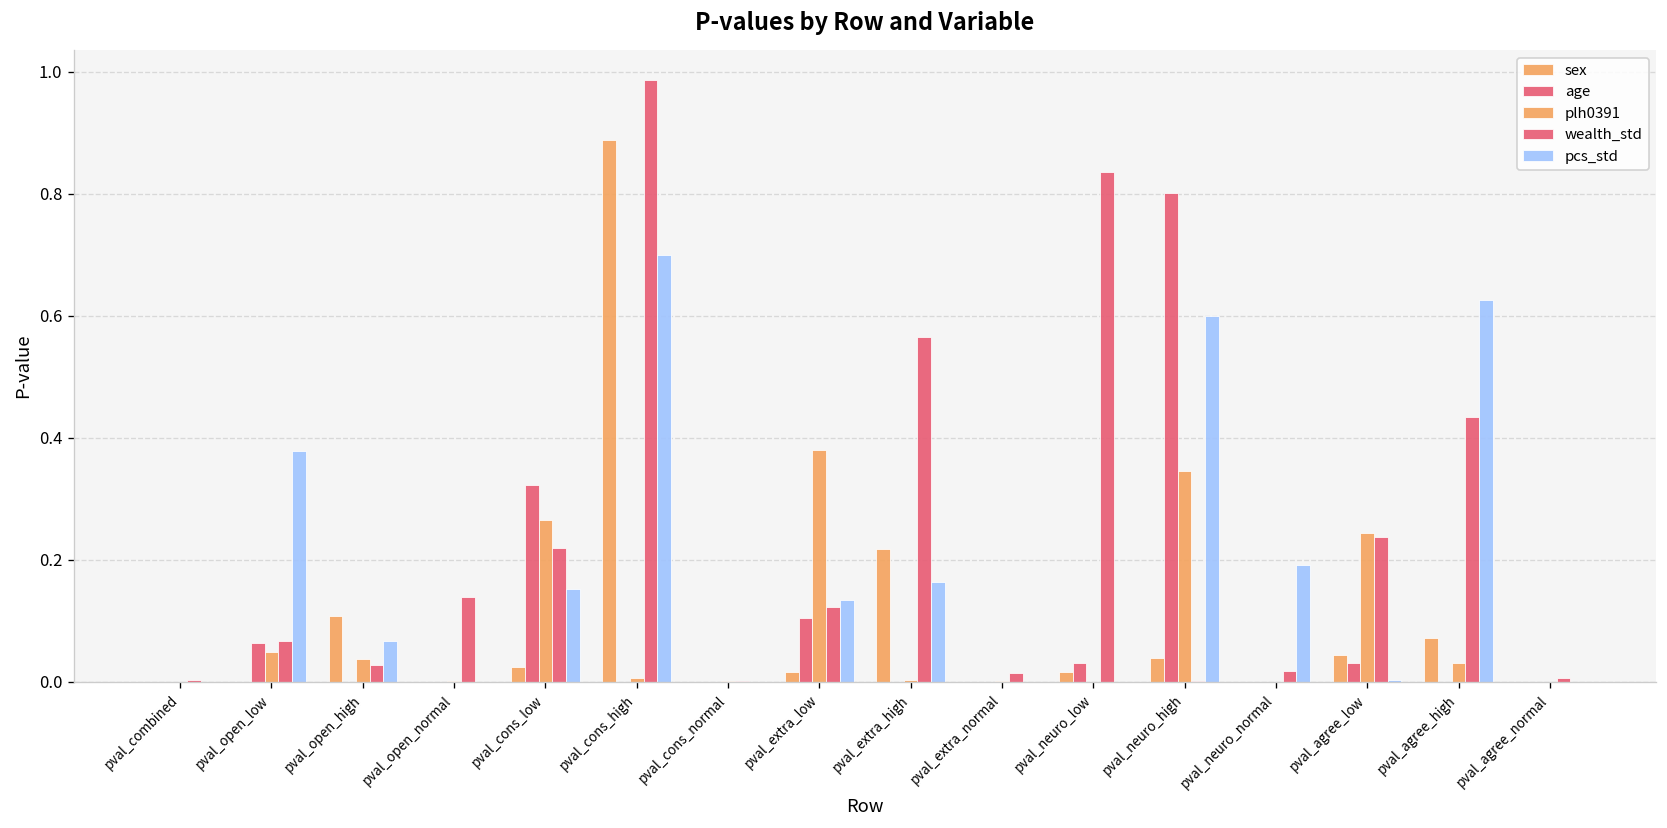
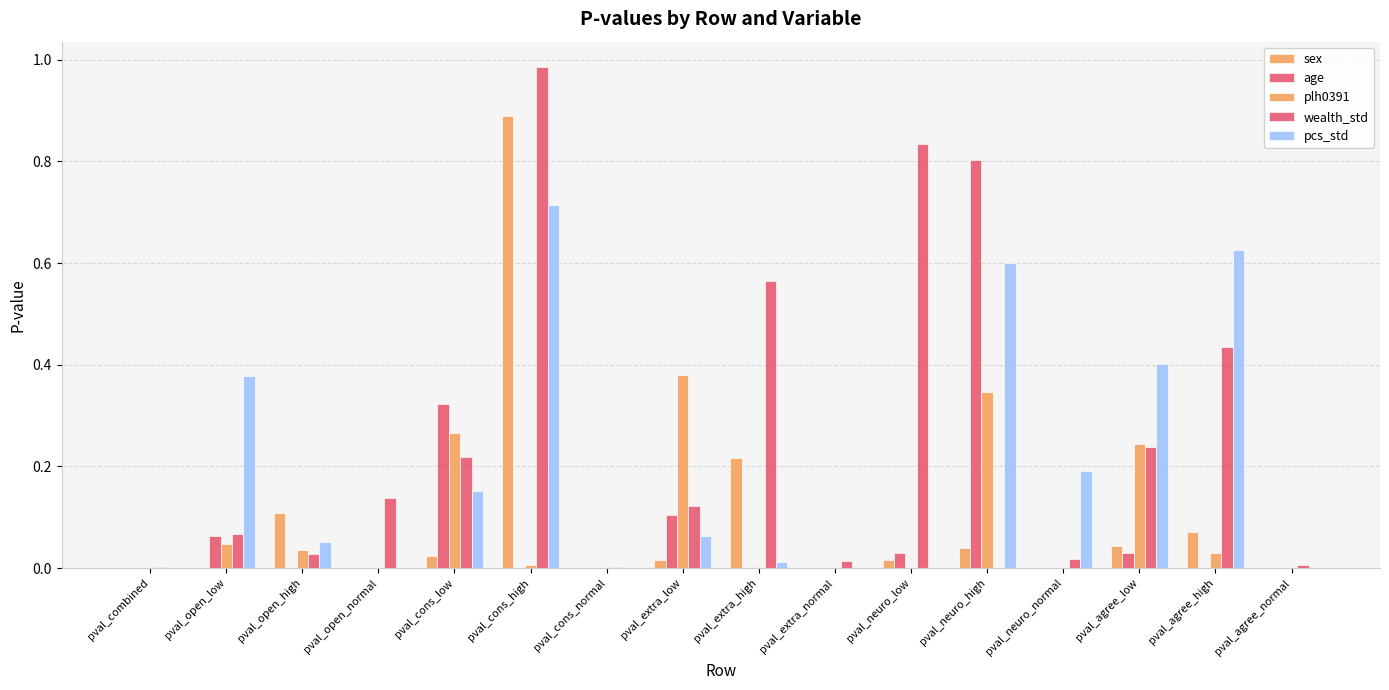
pcs_std, pval_open_high: 0.07 -> 0.05
pcs_std, pval_cons_high: 0.70 -> 0.71
pcs_std, pval_extra_low: 0.13 -> 0.06
pcs_std, pval_extra_high: 0.16 -> 0.01
pcs_std, pval_agree_low: 0.00 -> 0.40
